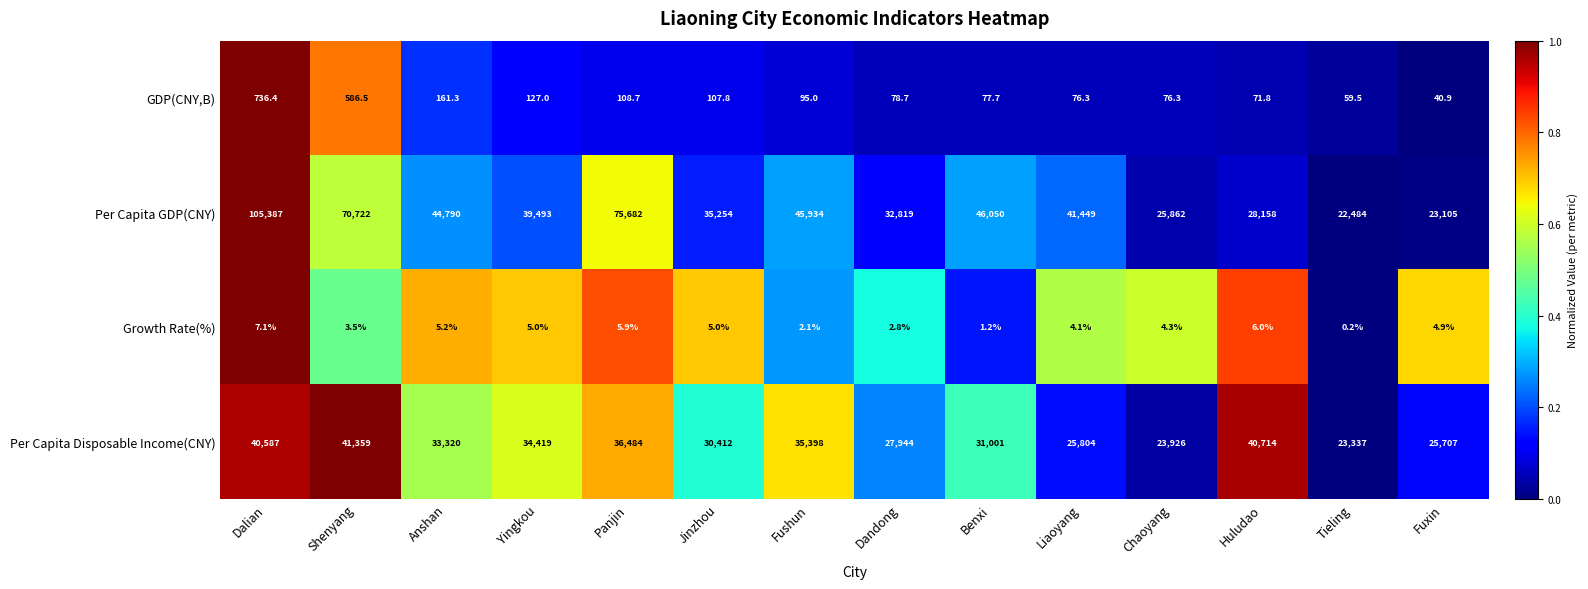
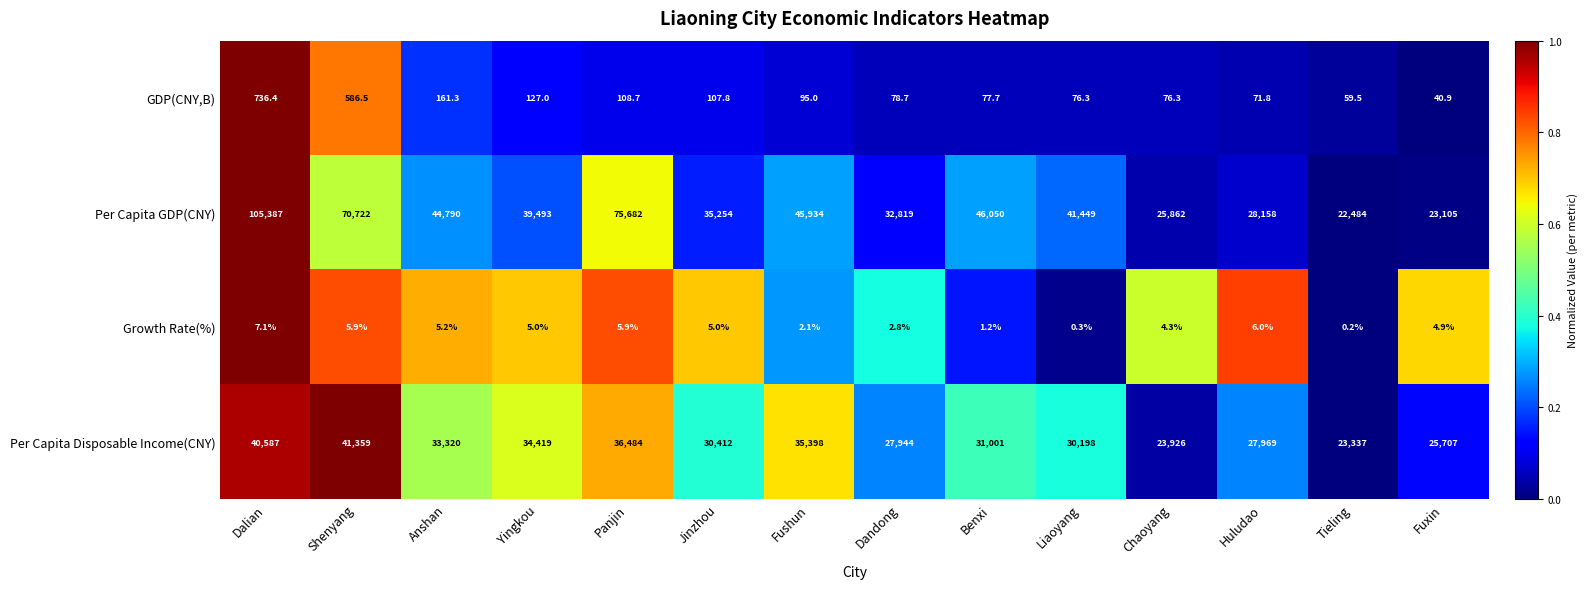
Growth Rate(%), Shenyang: 3.5% -> 5.9%
Growth Rate(%), Liaoyang: 4.1% -> 0.3%
Per Capita Disposable Income(CNY), Liaoyang: 25,804 -> 30,198
Per Capita Disposable Income(CNY), Huludao: 40,714 -> 27,969
